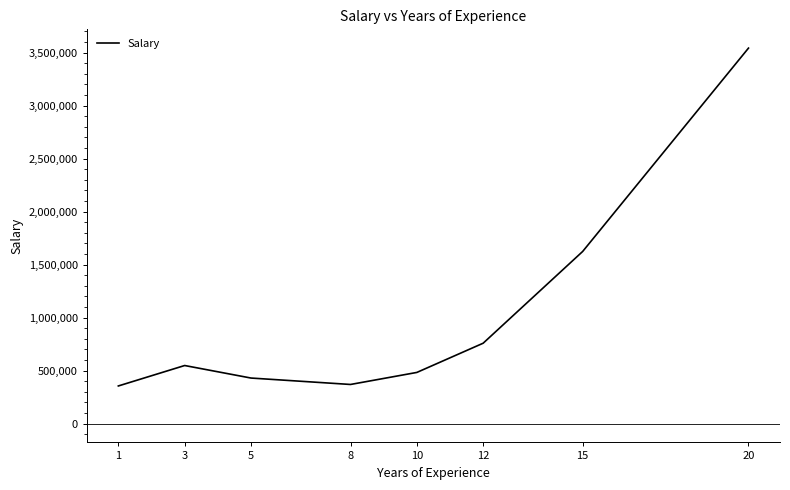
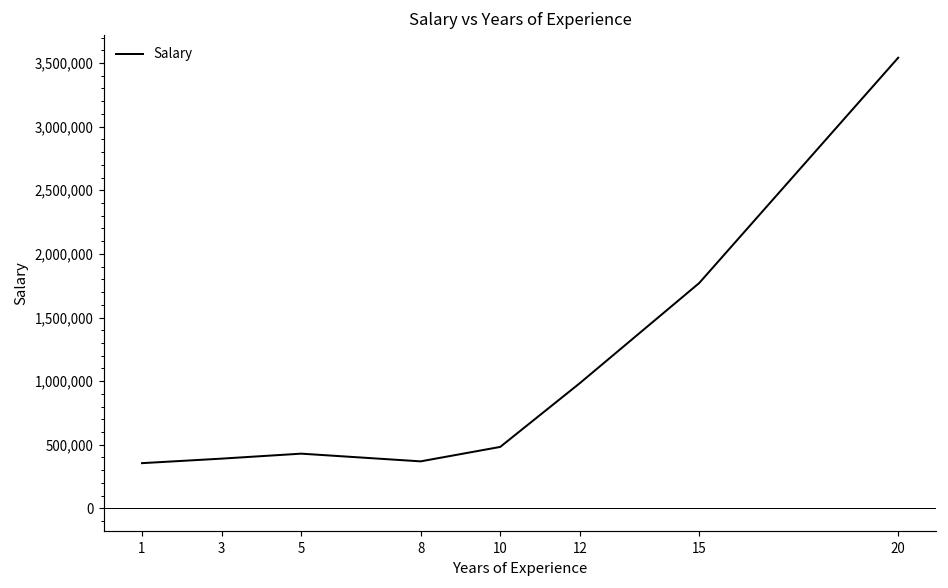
3: 550,000 -> 390,000
12: 760,000 -> 980,000
15: 1,620,000 -> 1,770,000
